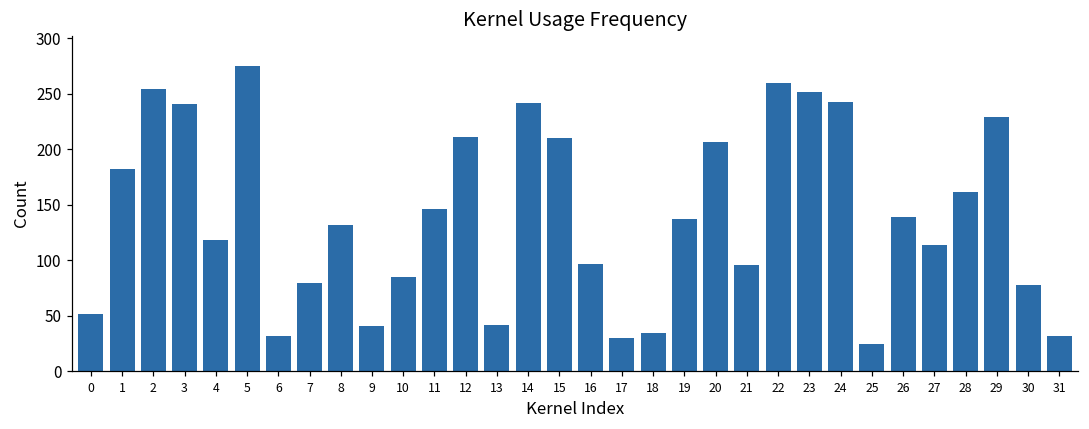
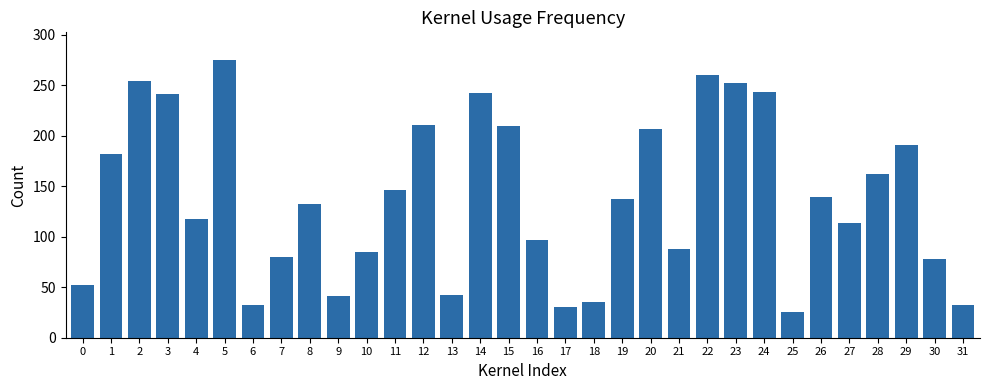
21: 96 -> 88
29: 229 -> 191
